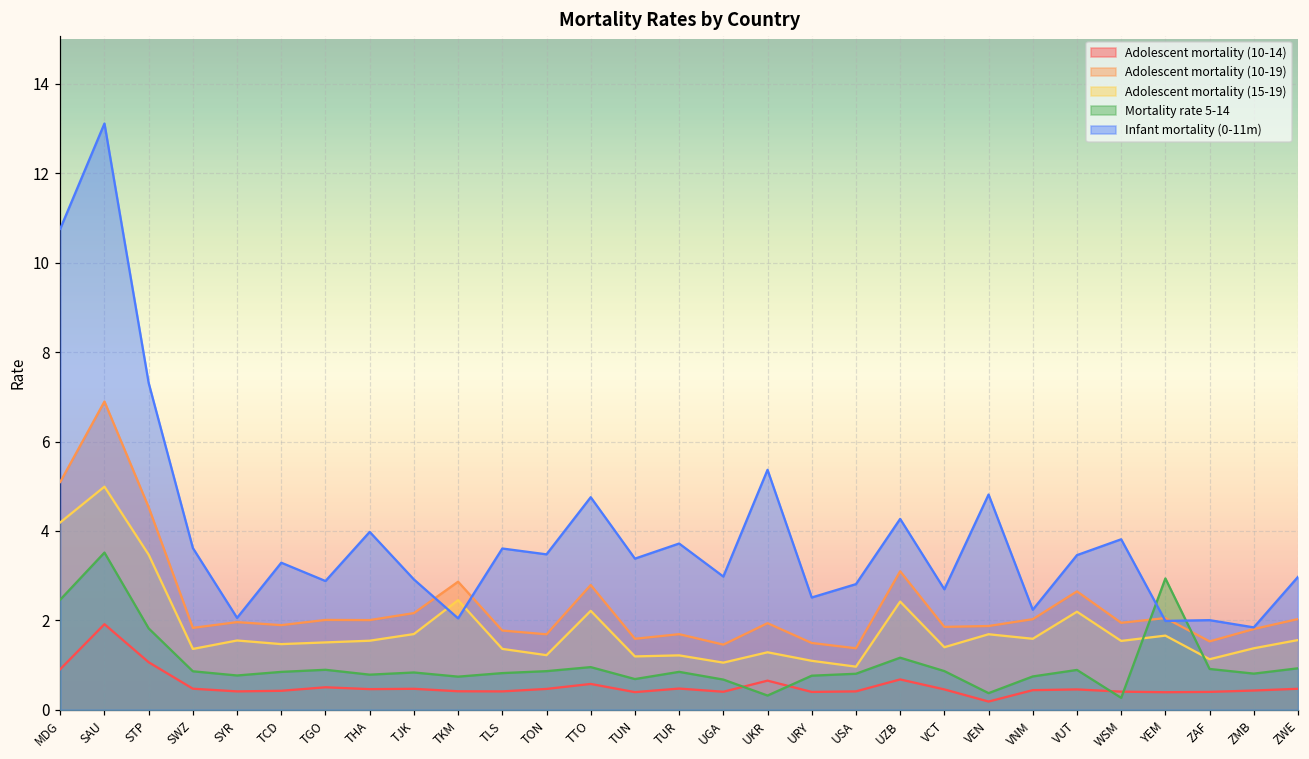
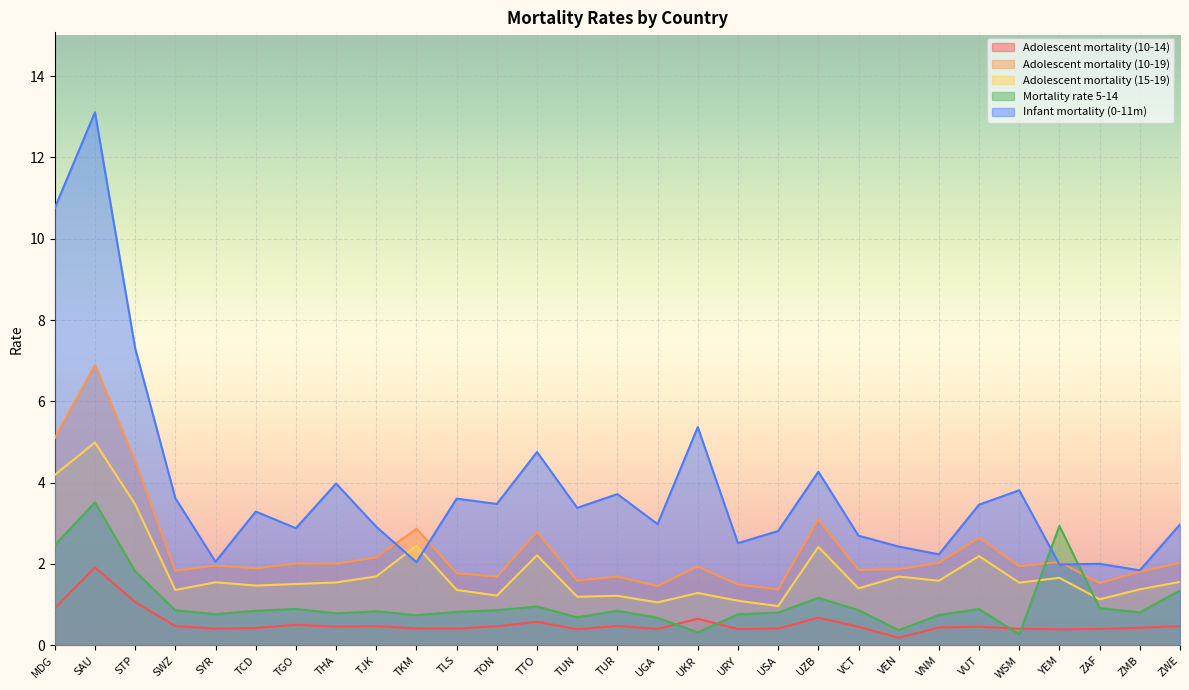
Infant mortality (0-11m), VEN: 4.8 -> 2.4
Mortality rate 5-14, ZWE: 0.9 -> 1.3
